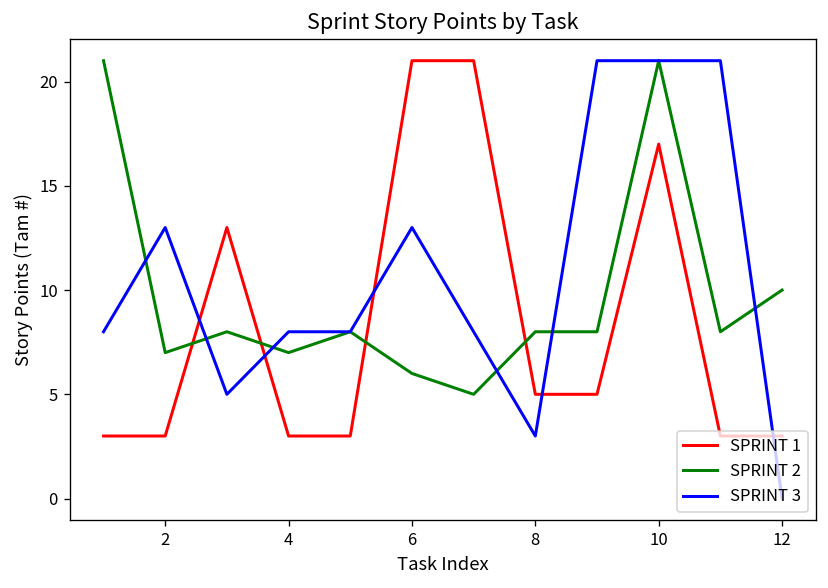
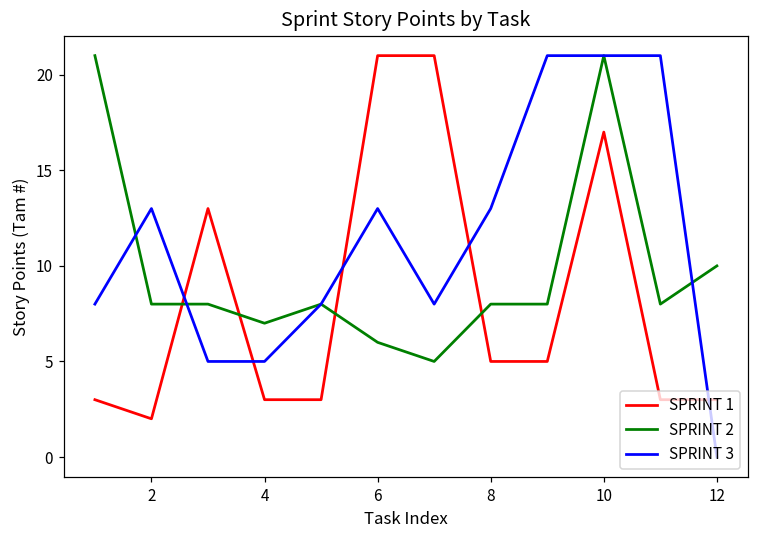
SPRINT 1, 2: 3 -> 2
SPRINT 2, 2: 7 -> 8
SPRINT 3, 4: 8 -> 5
SPRINT 3, 8: 3 -> 13
